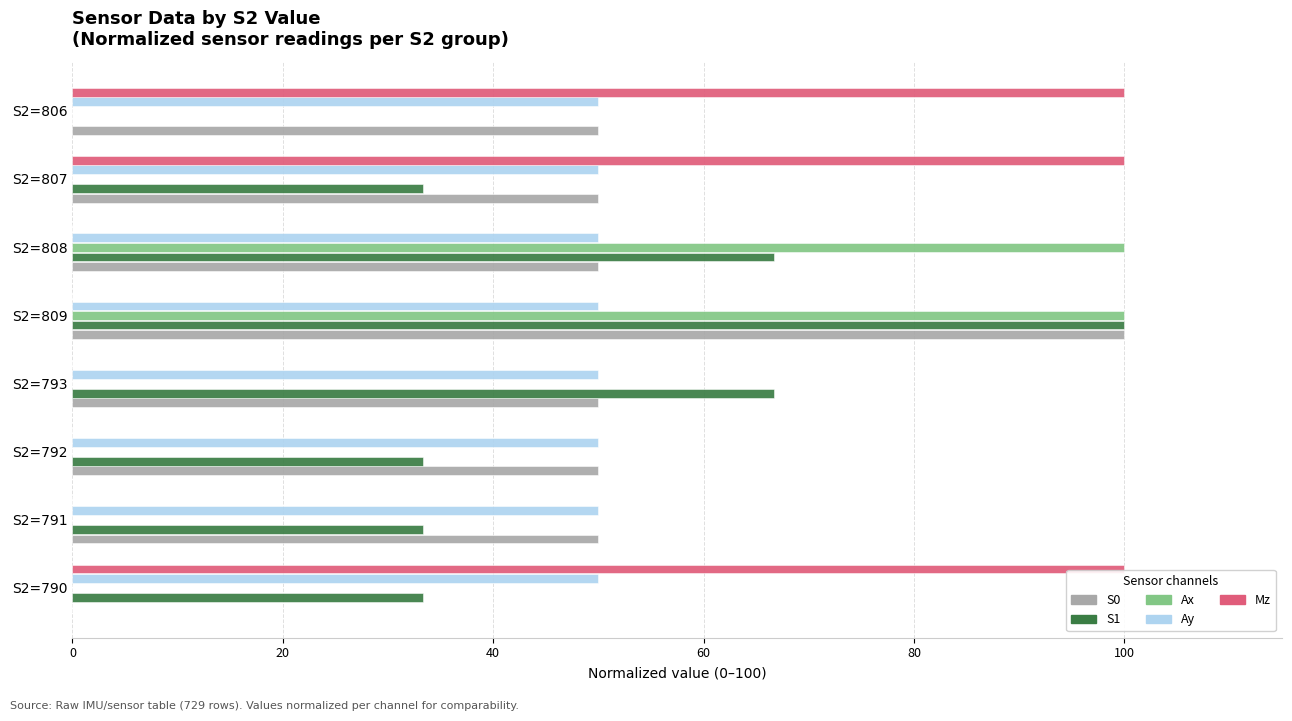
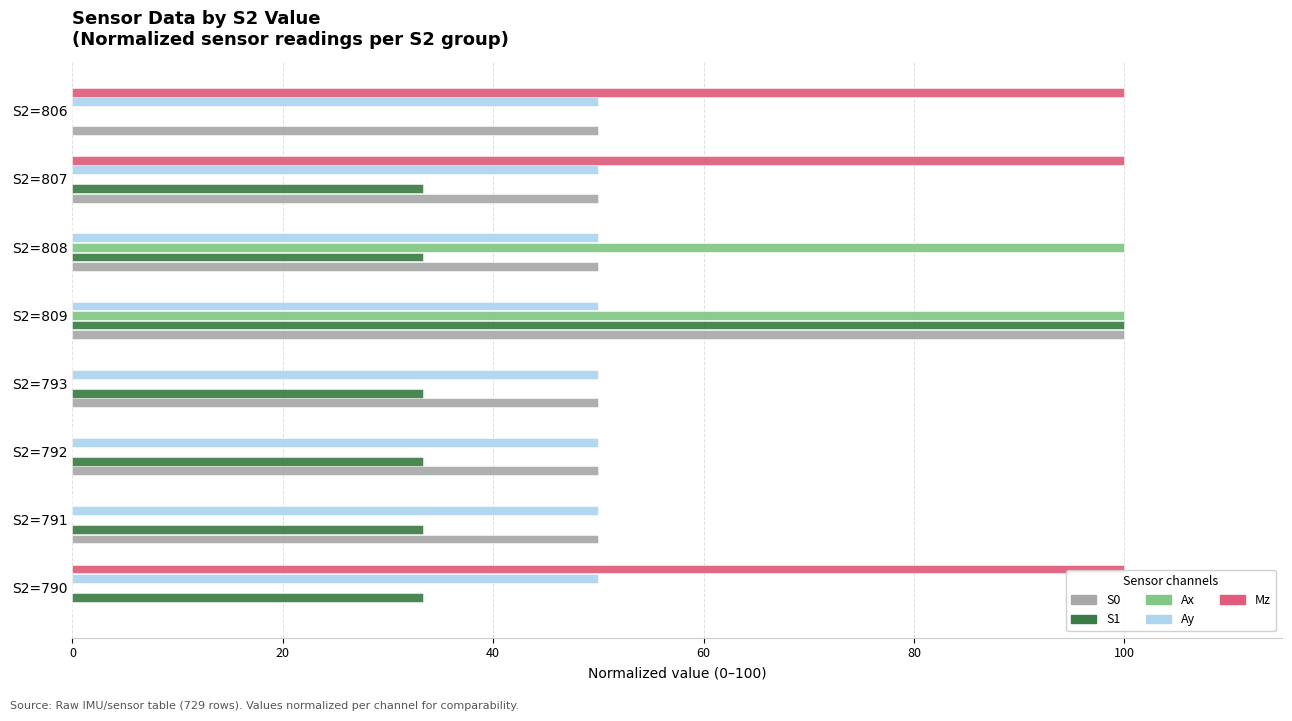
S1, S2=808: 66.7 -> 33.3
S1, S2=793: 66.7 -> 33.3
